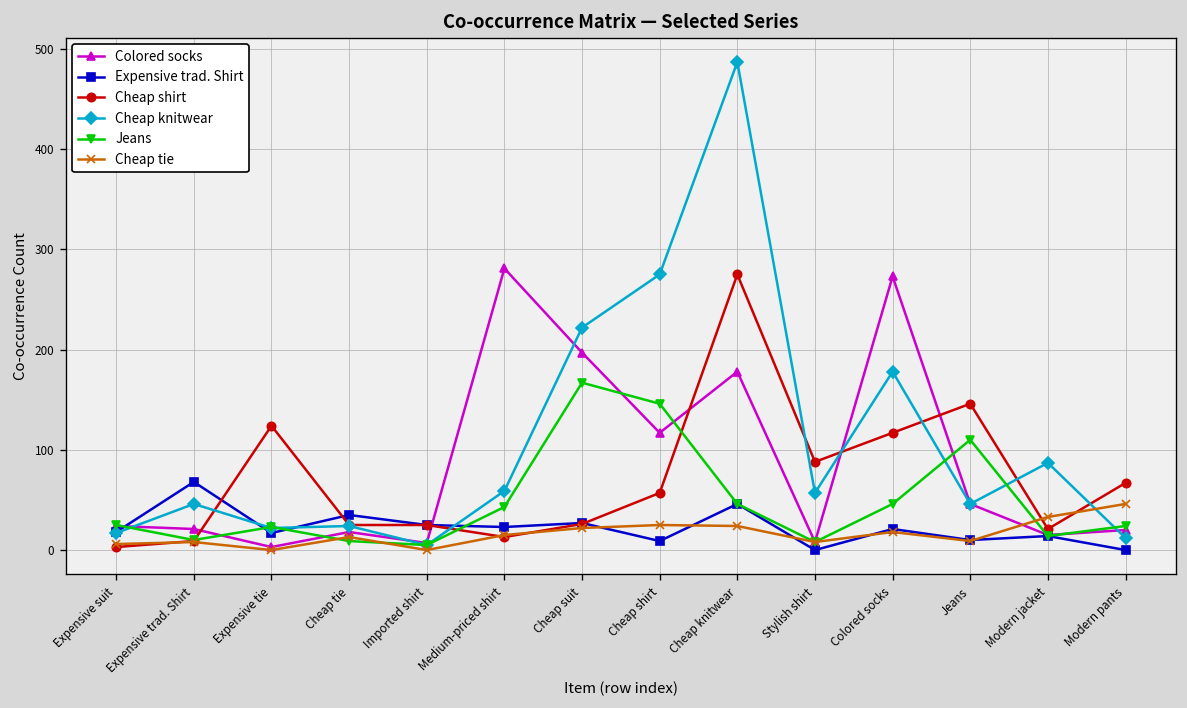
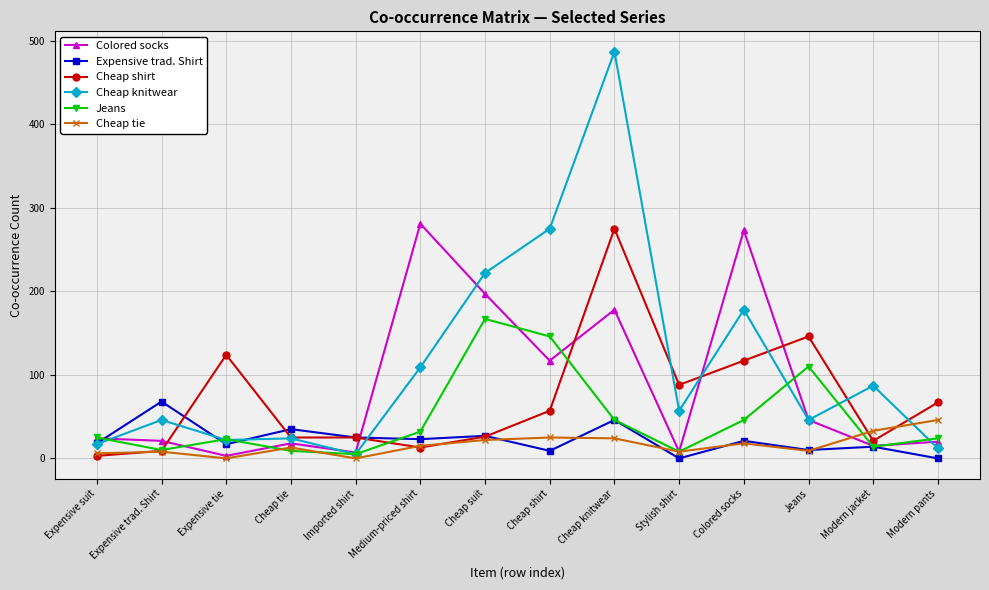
Cheap knitwear, Medium-priced shirt: 60 -> 110
Jeans, Medium-priced shirt: 40 -> 30
